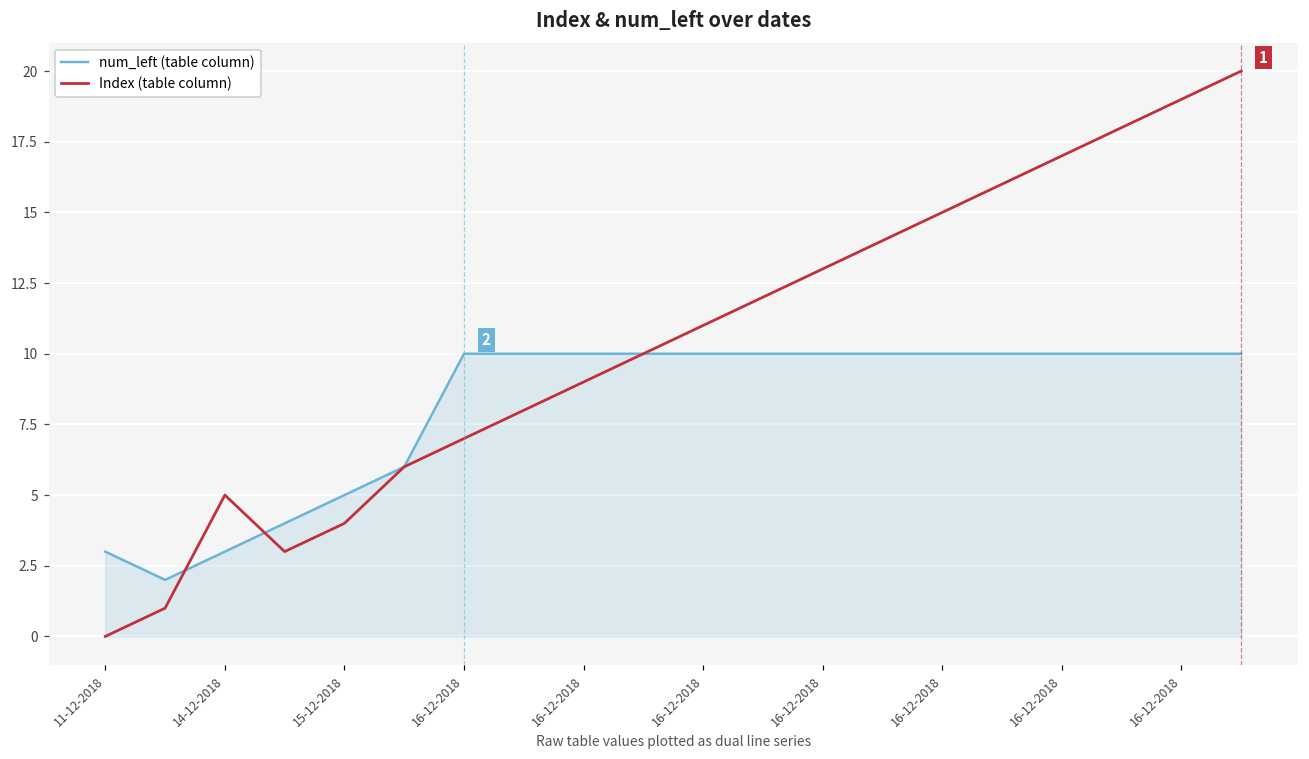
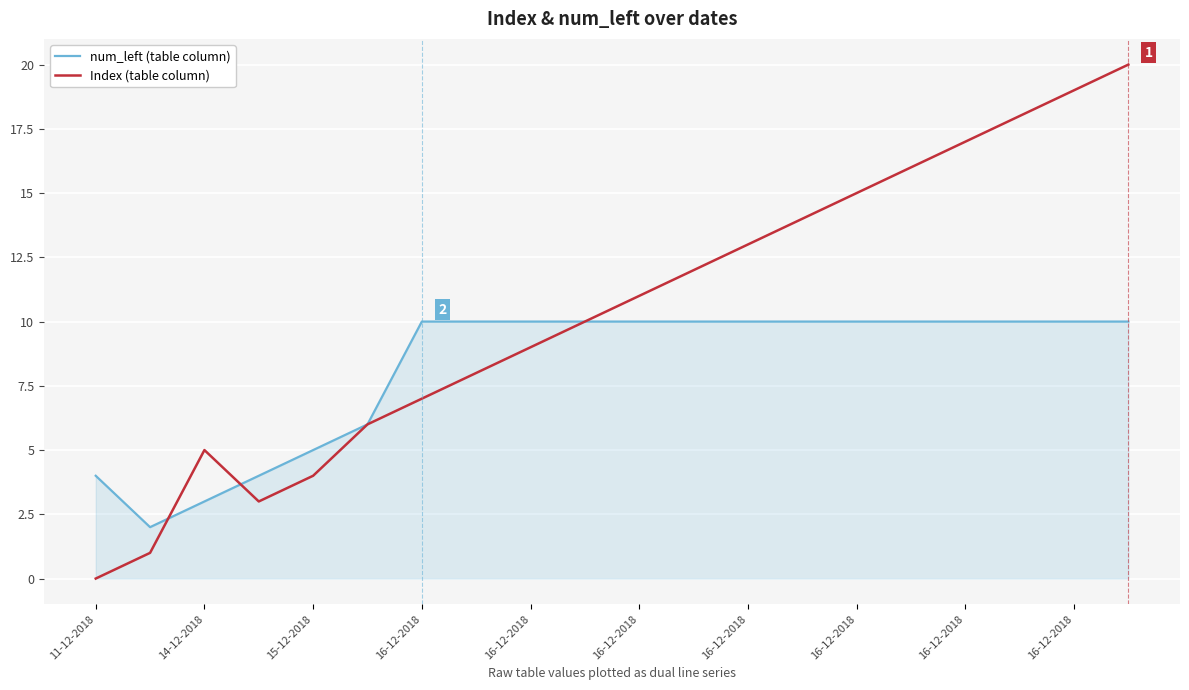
num_left (table column), 11-12-2018: 3 -> 4
